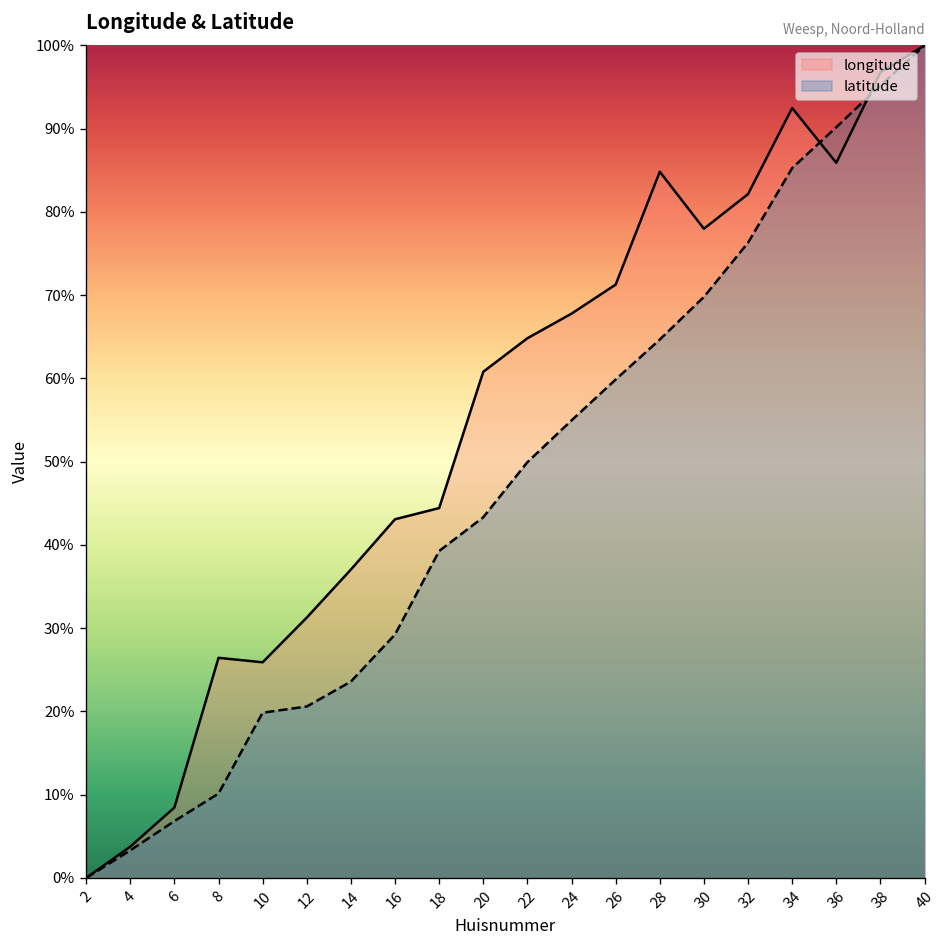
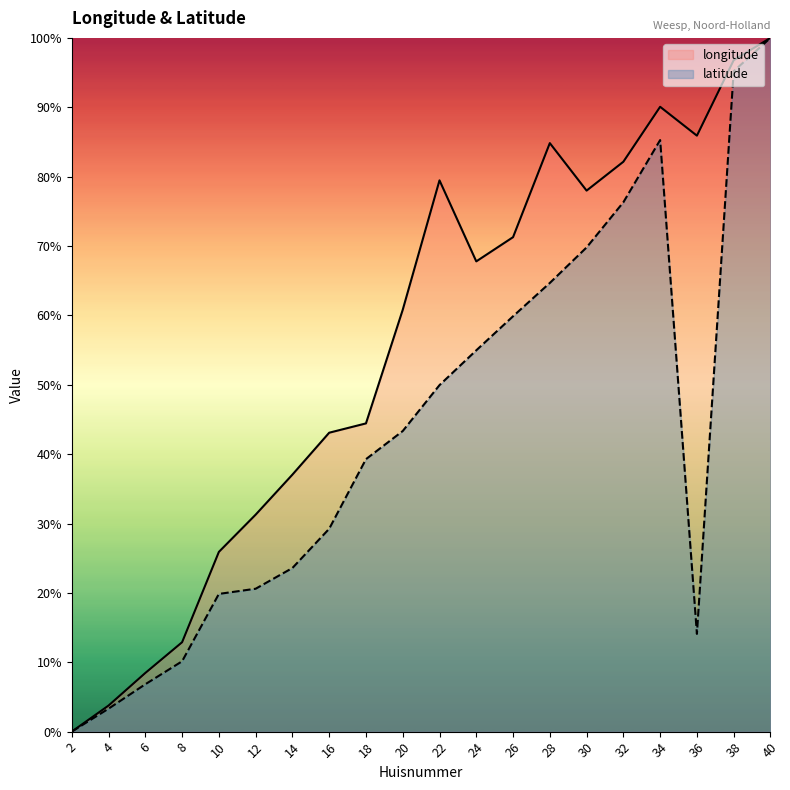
longitude, 8: 26% -> 13%
longitude, 22: 65% -> 79%
longitude, 34: 92% -> 90%
latitude, 36: 90% -> 14%
